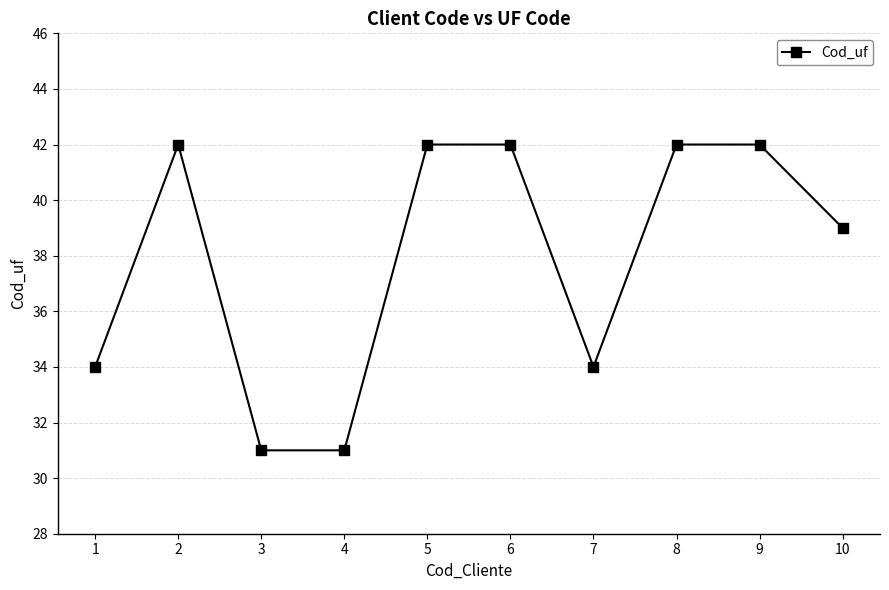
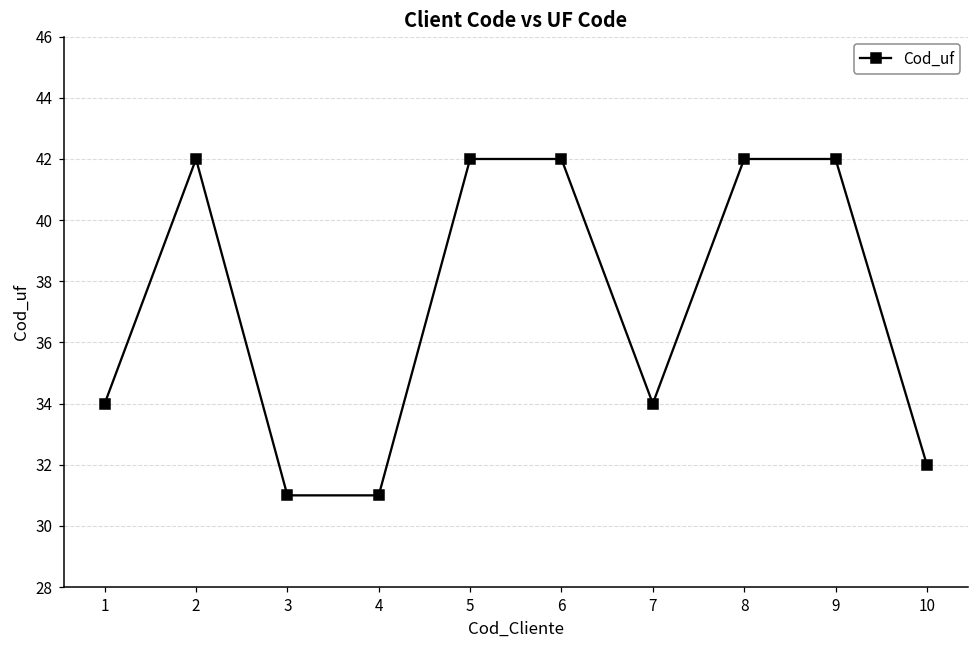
10: 39 -> 32
